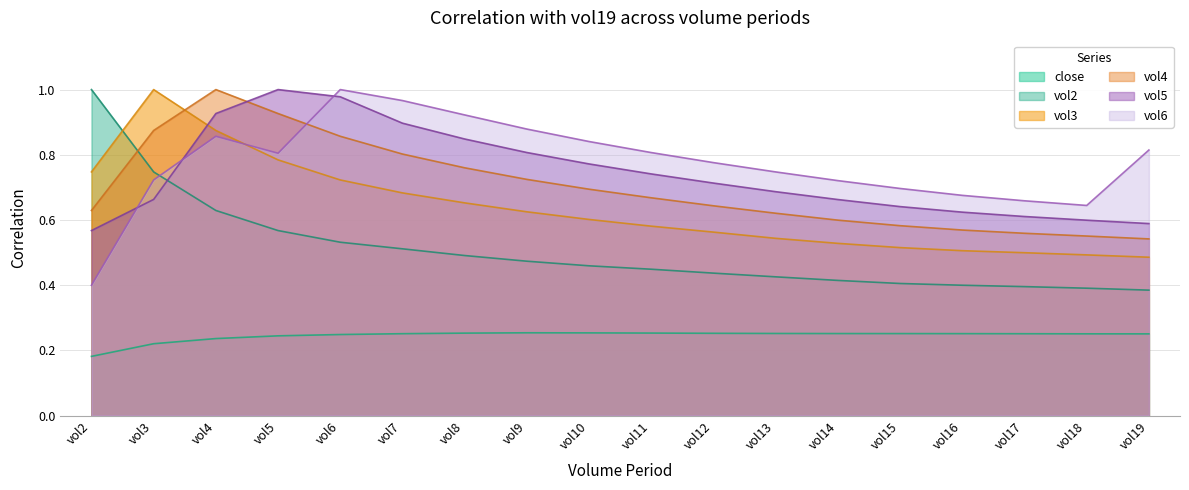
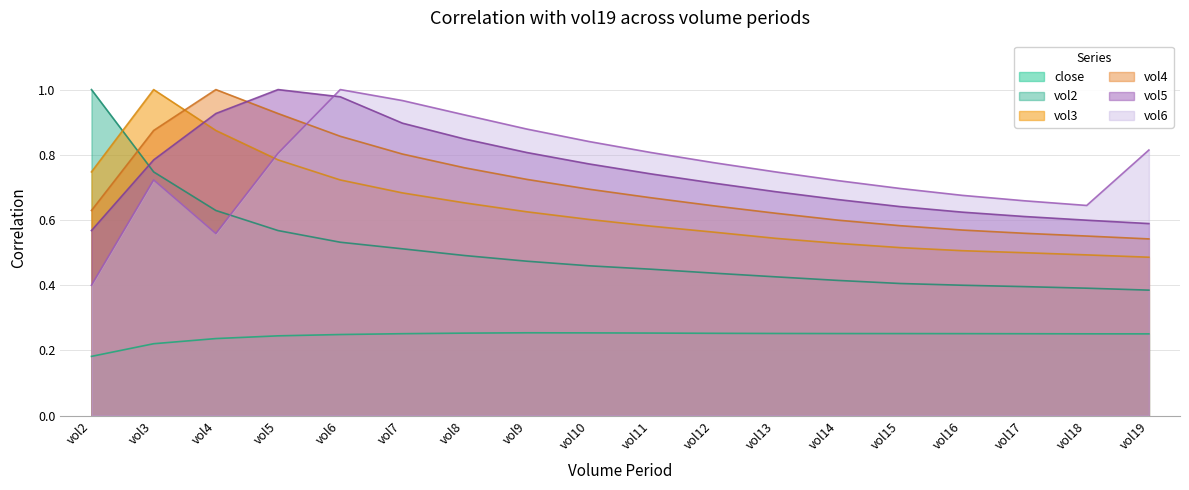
vol5, vol3: 0.66 -> 0.78
vol6, vol4: 0.86 -> 0.56
